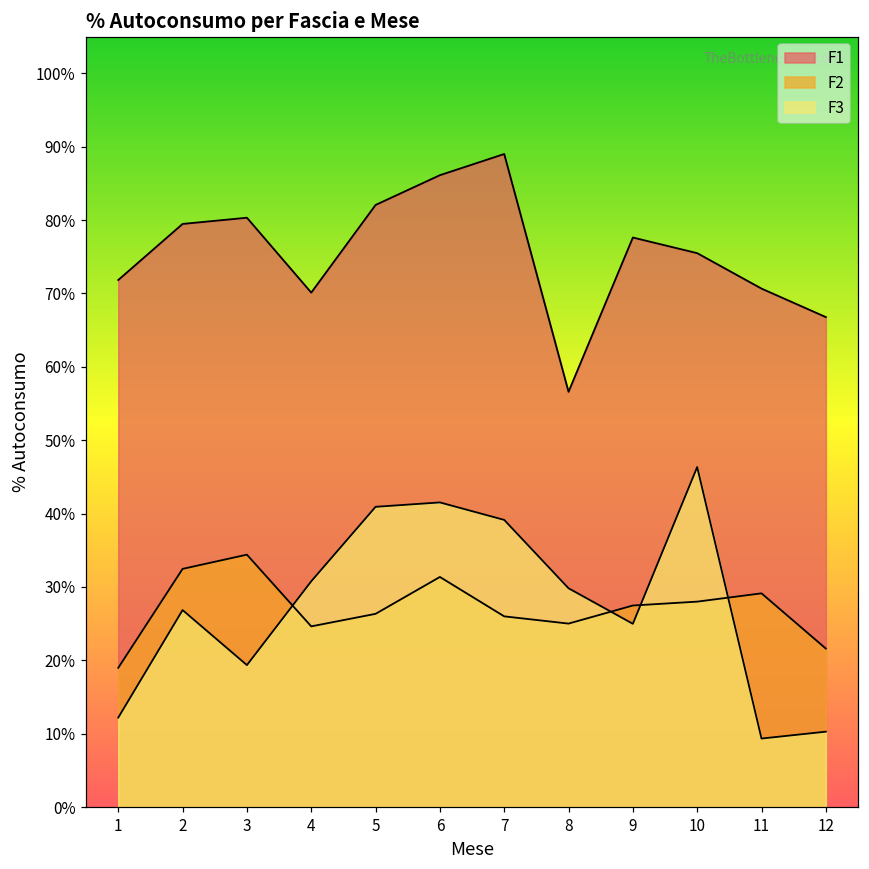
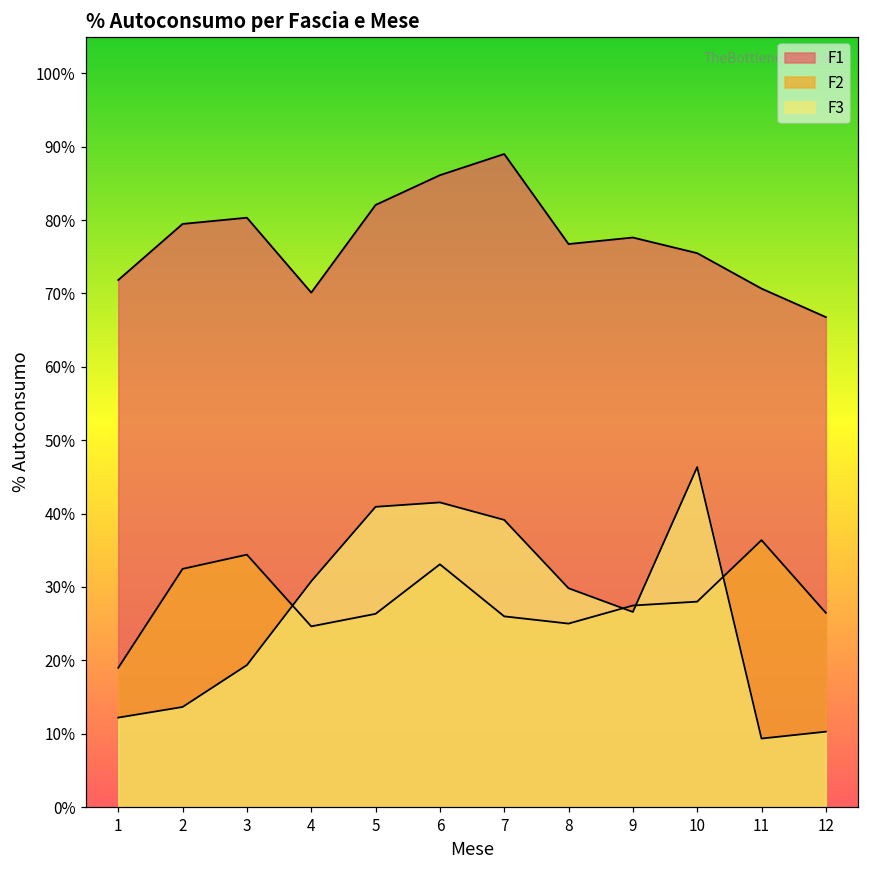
F3, 2: 27% -> 14%
F2, 6: 31% -> 33%
F1, 8: 57% -> 77%
F3, 9: 25% -> 27%
F2, 11: 29% -> 36%
F2, 12: 22% -> 26%
